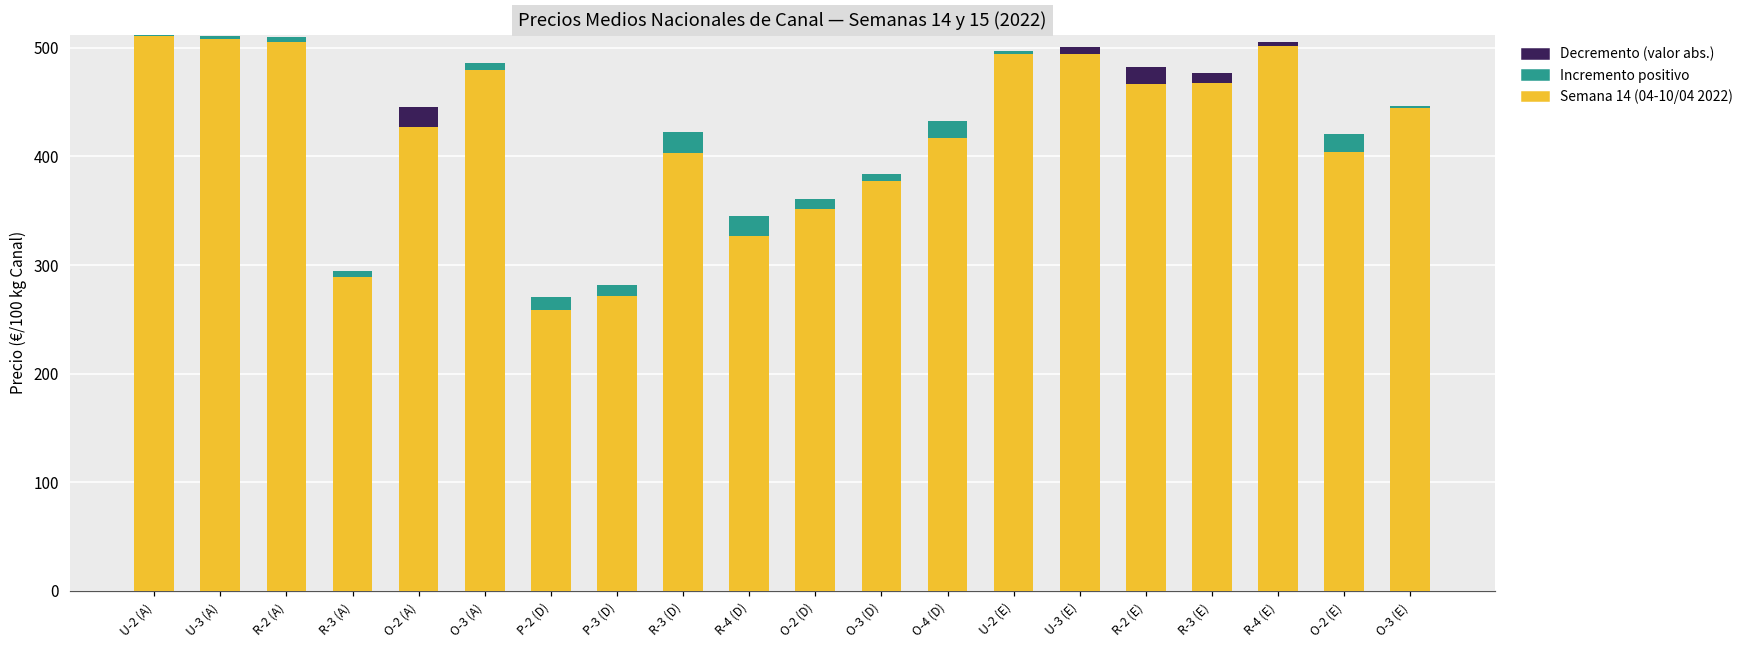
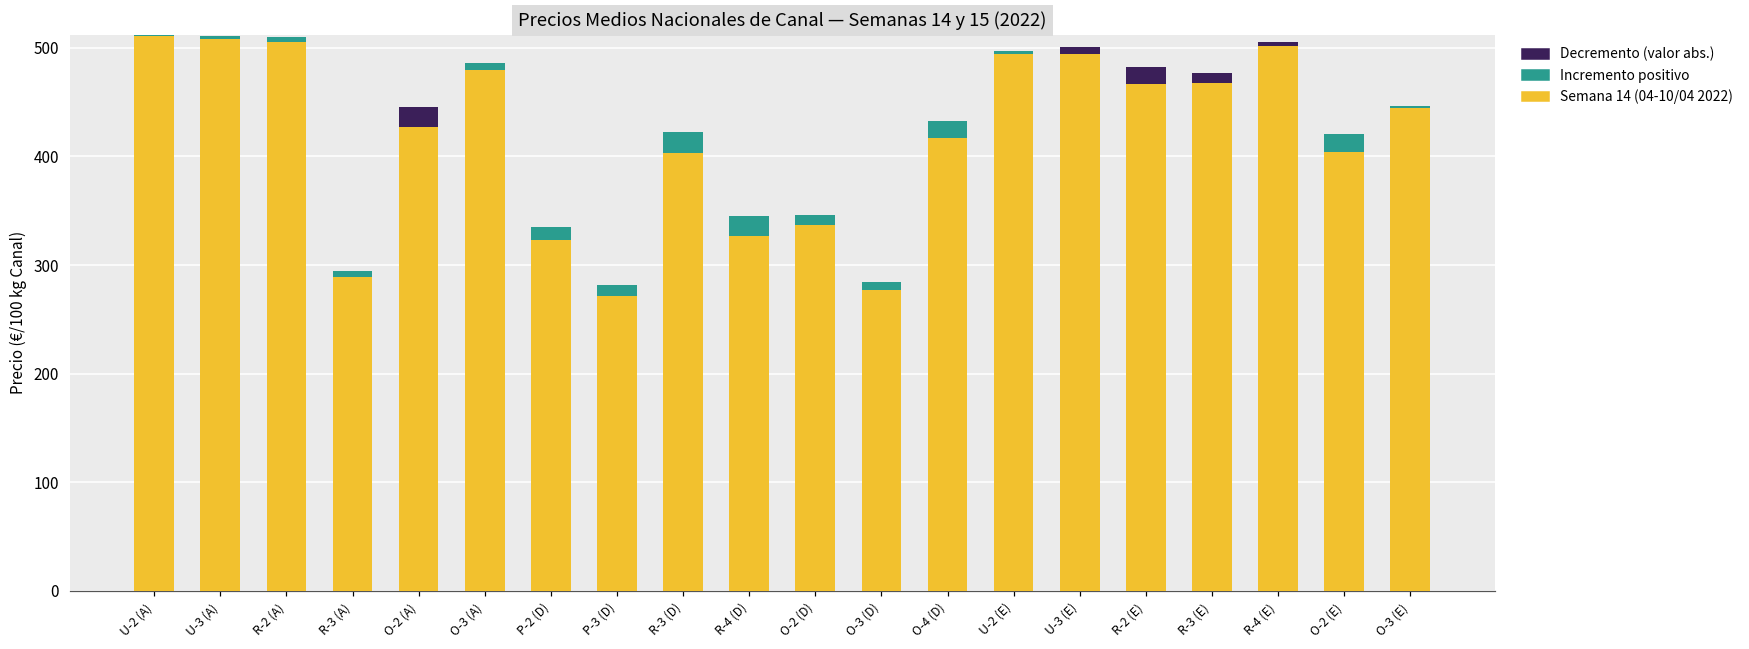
Semana 14 (04-10/04 2022), P-2 (D): 260 -> 320
Semana 14 (04-10/04 2022), O-2 (D): 350 -> 340
Semana 14 (04-10/04 2022), O-3 (D): 380 -> 280
